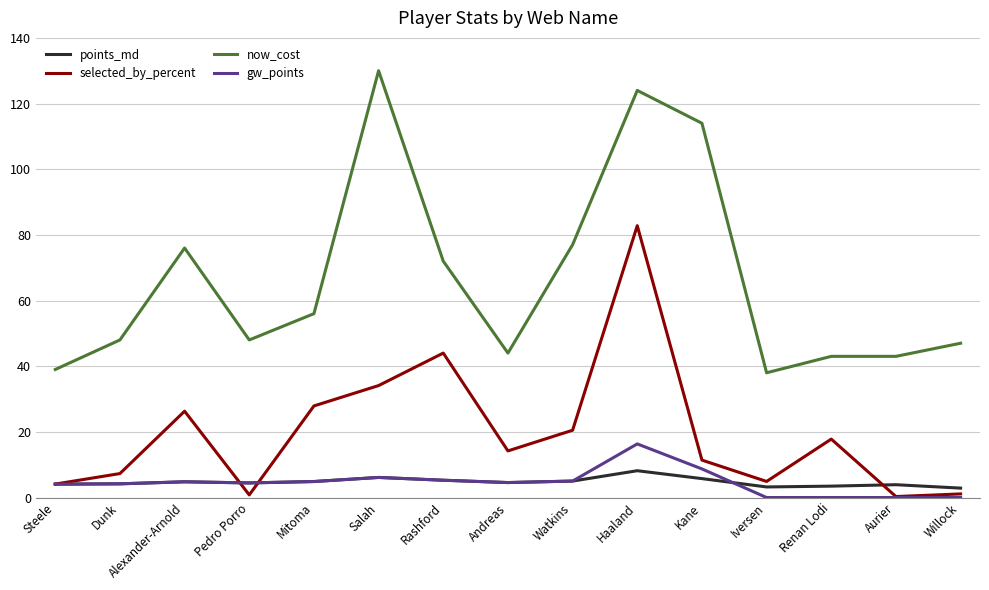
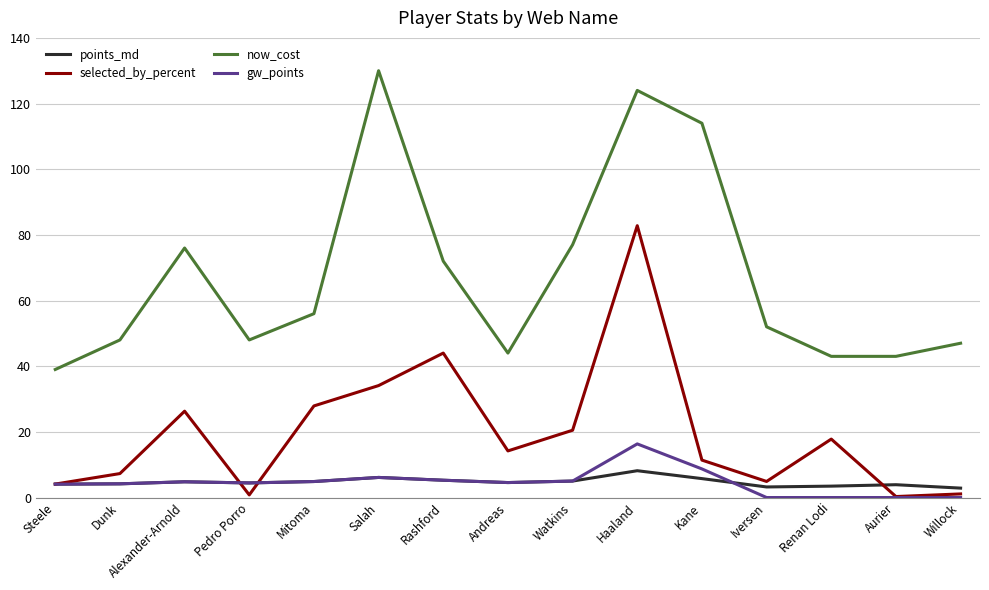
now_cost, Iversen: 38 -> 52
